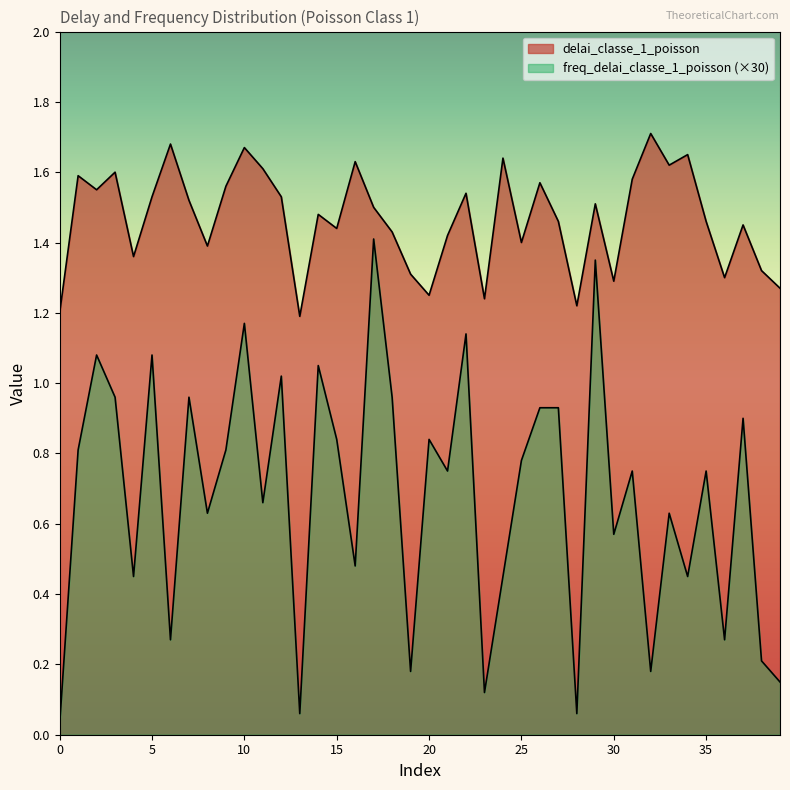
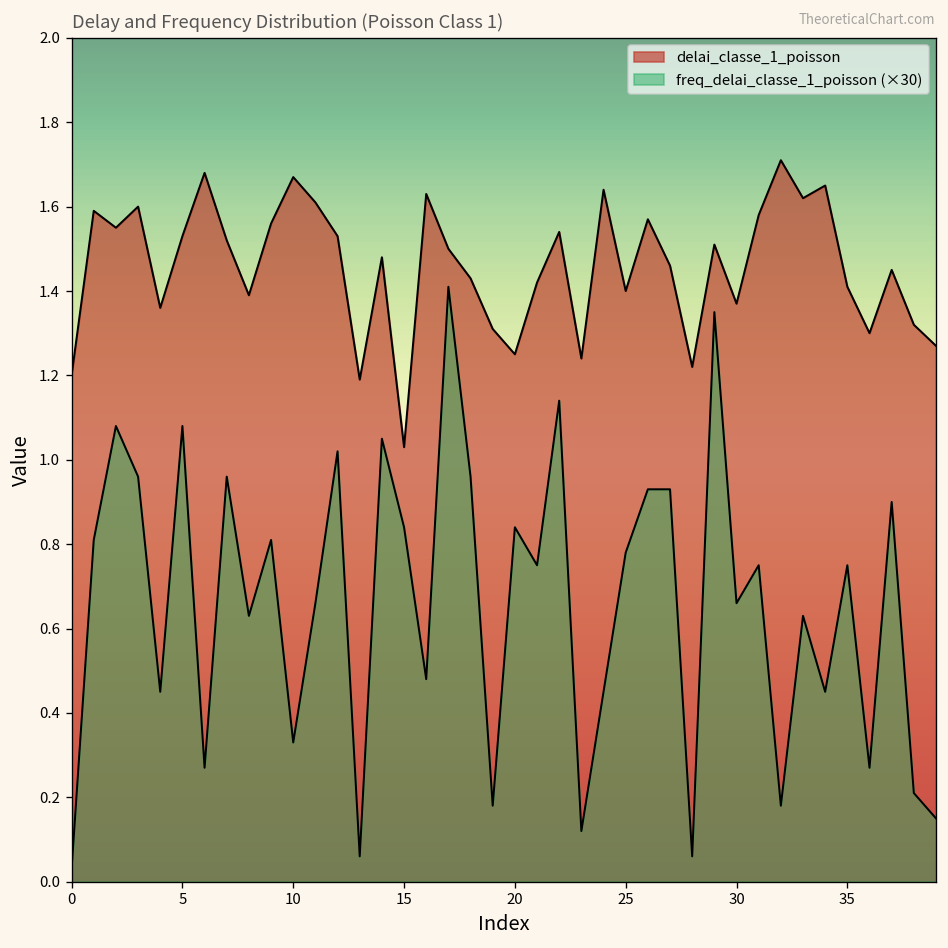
freq_delai_classe_1_poisson (×30), 10: 1.17 -> 0.33
delai_classe_1_poisson, 15: 1.44 -> 1.03
delai_classe_1_poisson, 30: 1.29 -> 1.37
freq_delai_classe_1_poisson (×30), 30: 0.57 -> 0.66
delai_classe_1_poisson, 35: 1.46 -> 1.41
